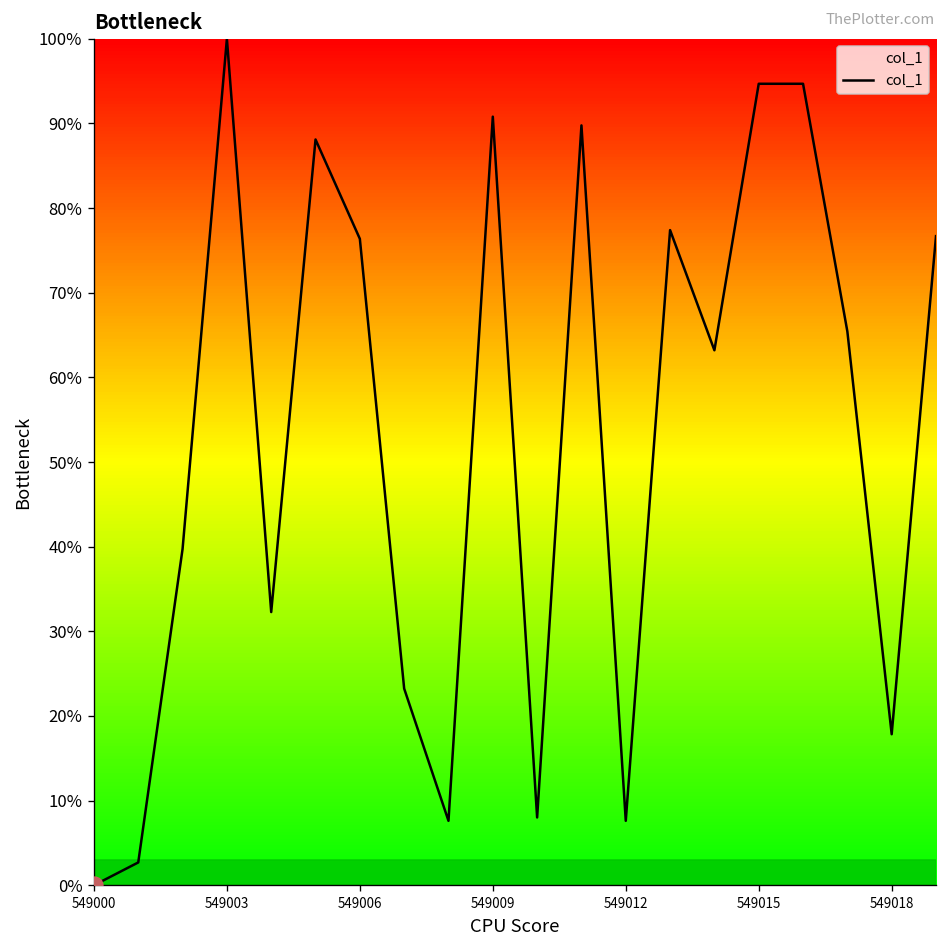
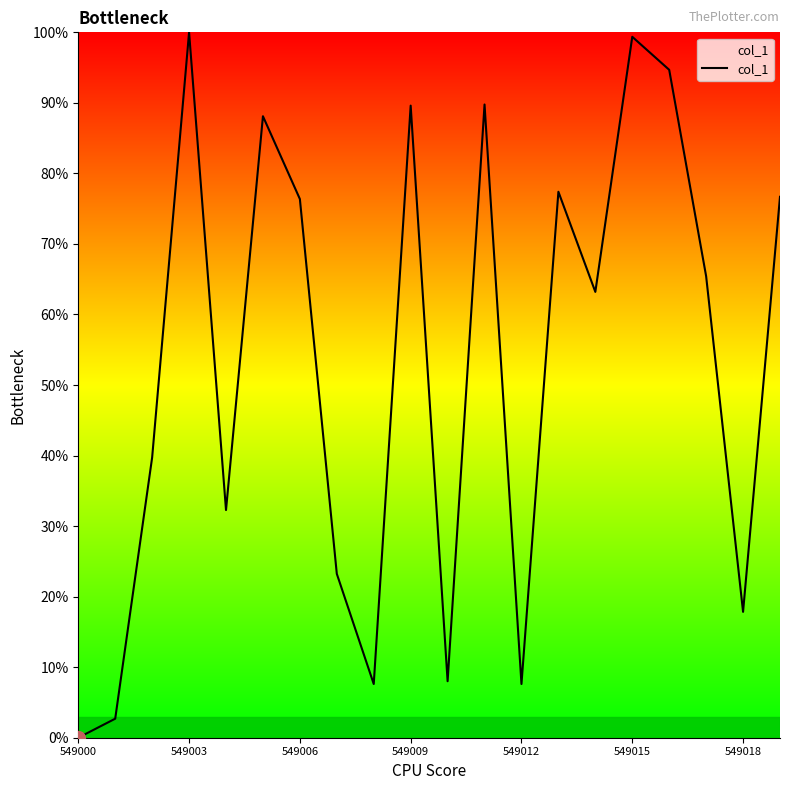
col_1, 549009: 91% -> 90%
col_1, 549015: 95% -> 99%
